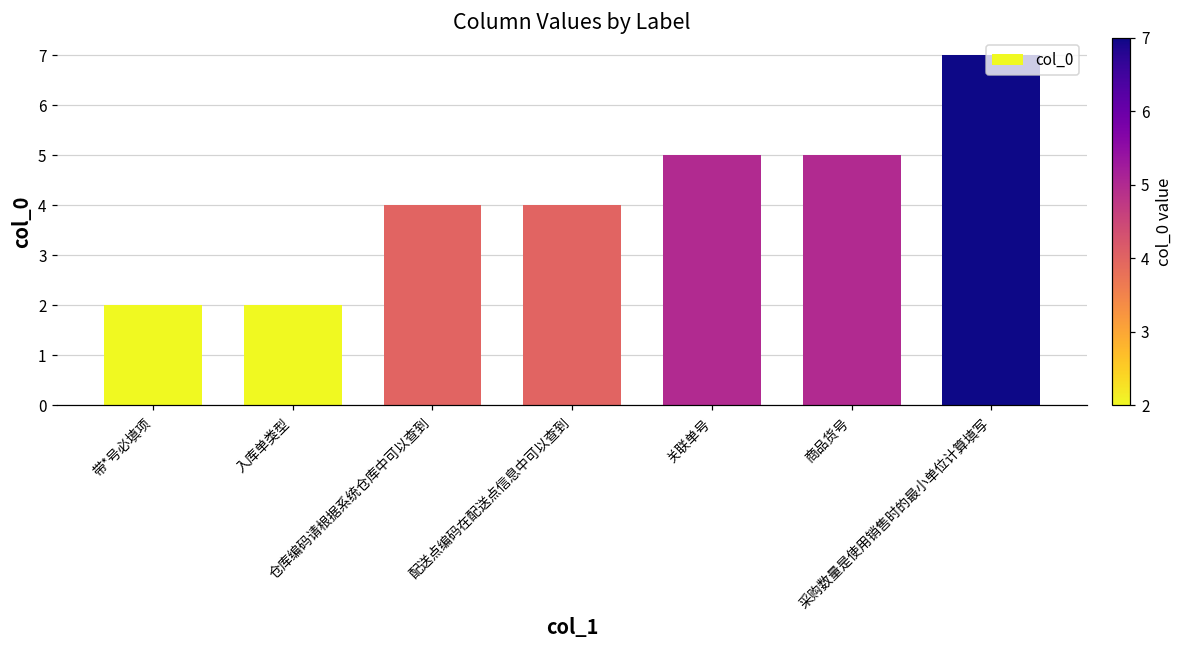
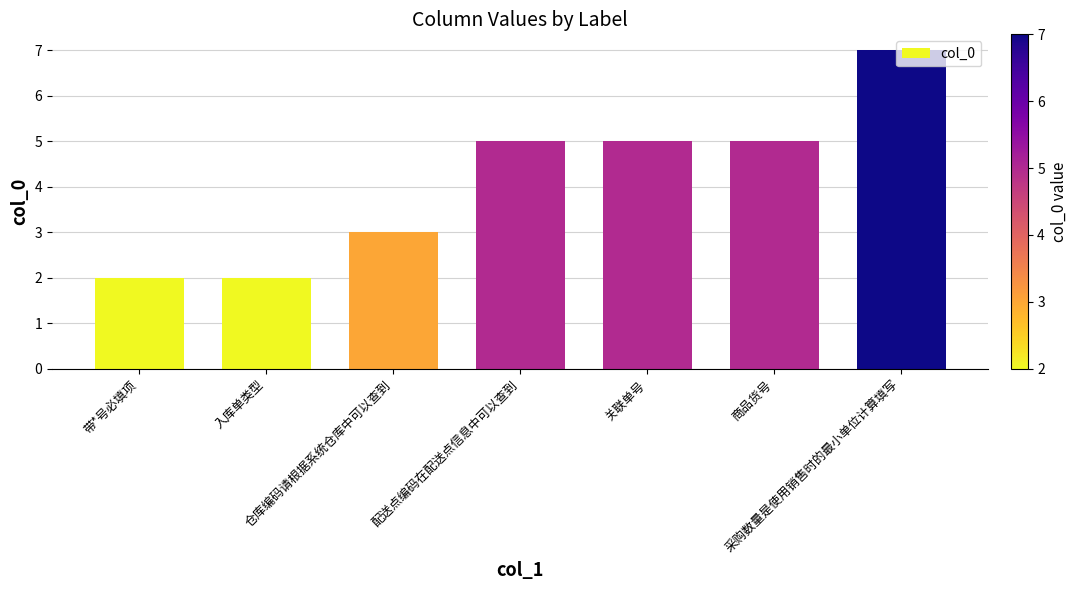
仓库编码请根据系统仓库中可以查到: 4 -> 3
配送点编码在配送点信息中可以查到: 4 -> 5
